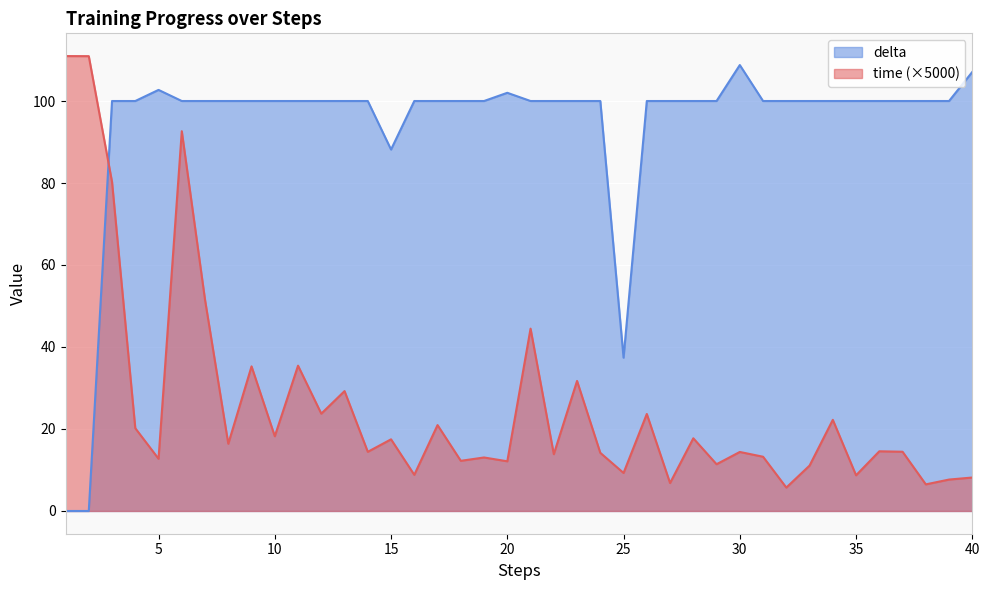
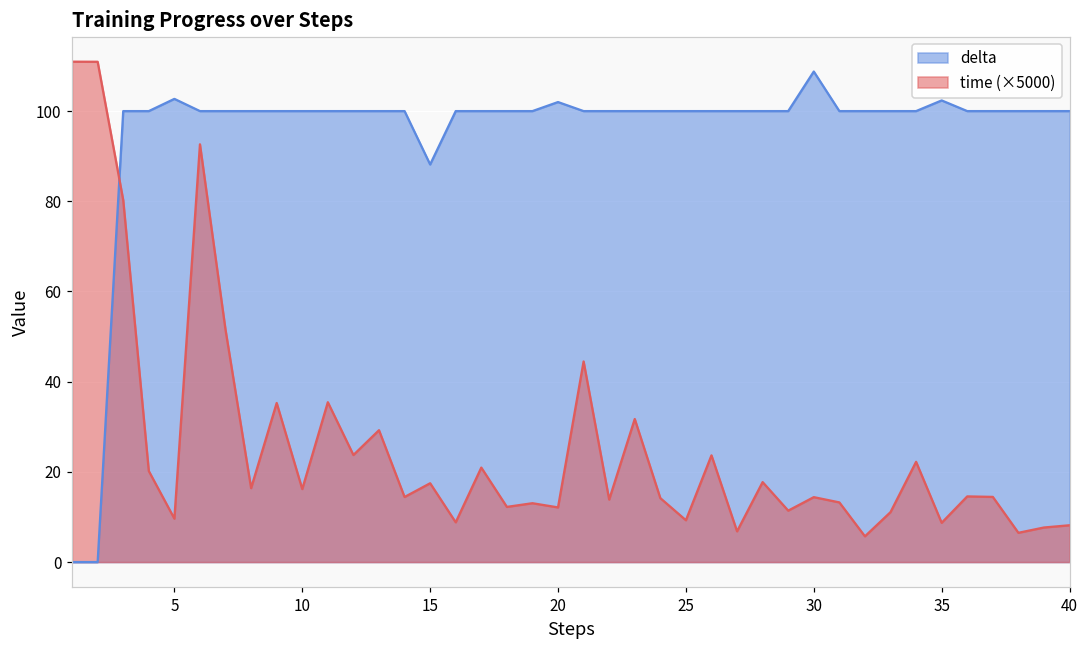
time (×5000), 5: 13 -> 10
time (×5000), 10: 18 -> 16
delta, 25: 37 -> 100
delta, 35: 100 -> 102
delta, 40: 107 -> 100
